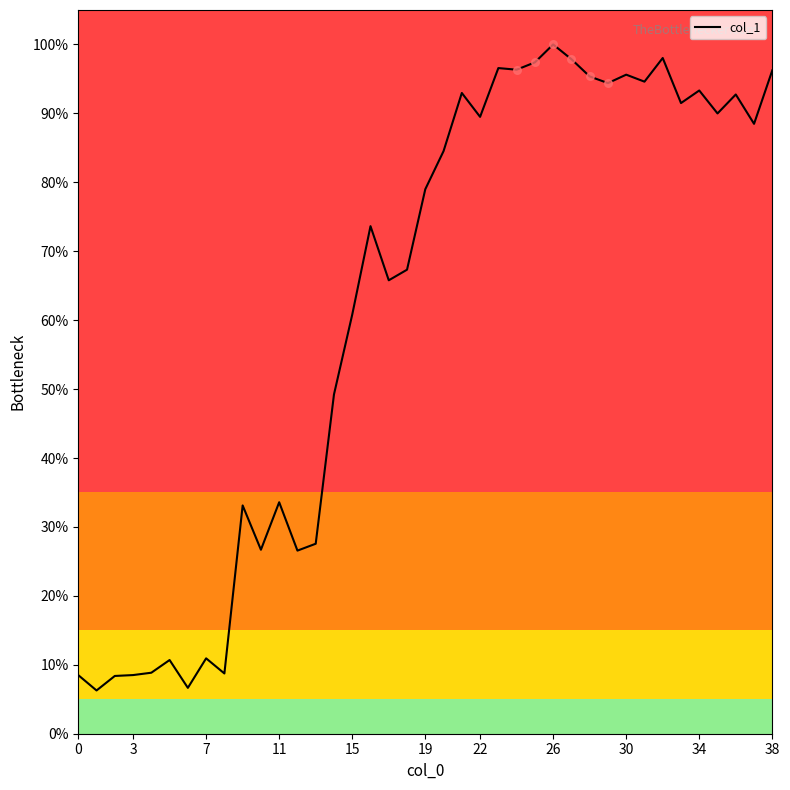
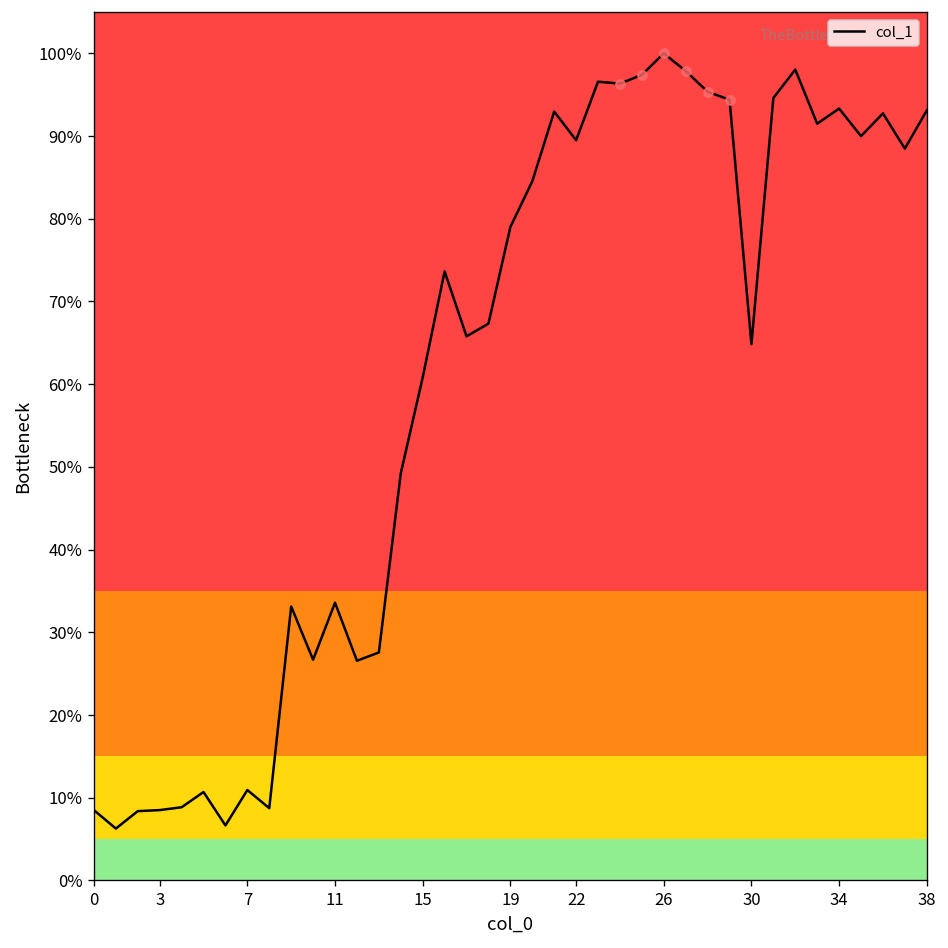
col_1, 30: 96% -> 65%
col_1, 38: 96% -> 93%
